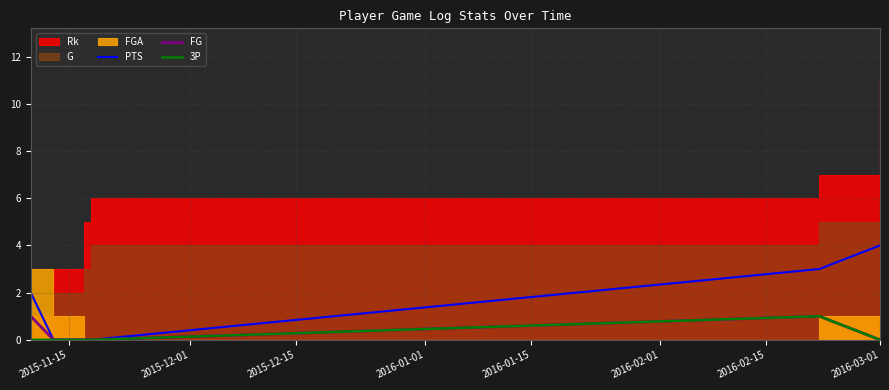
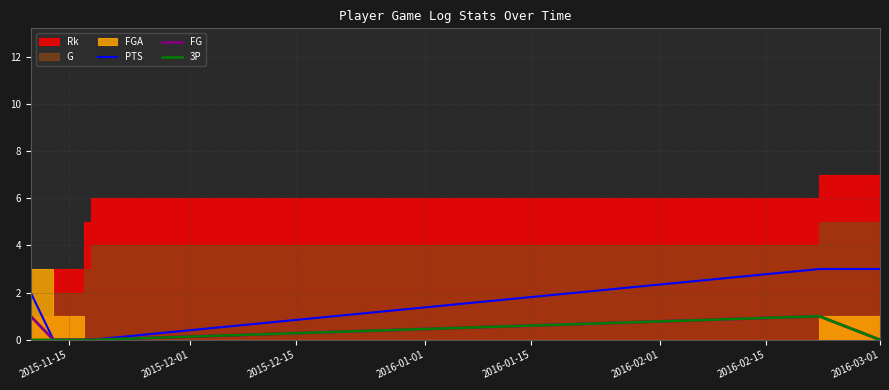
PTS, 2016-03-01: 4 -> 3
